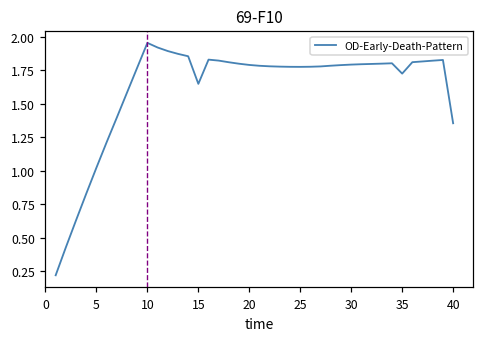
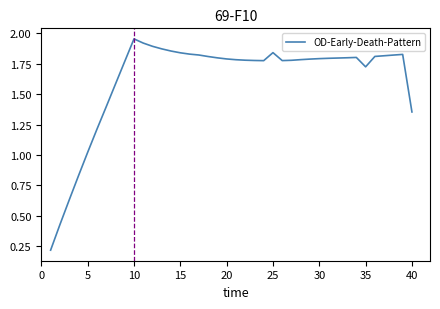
15: 1.65 -> 1.84
25: 1.78 -> 1.84
